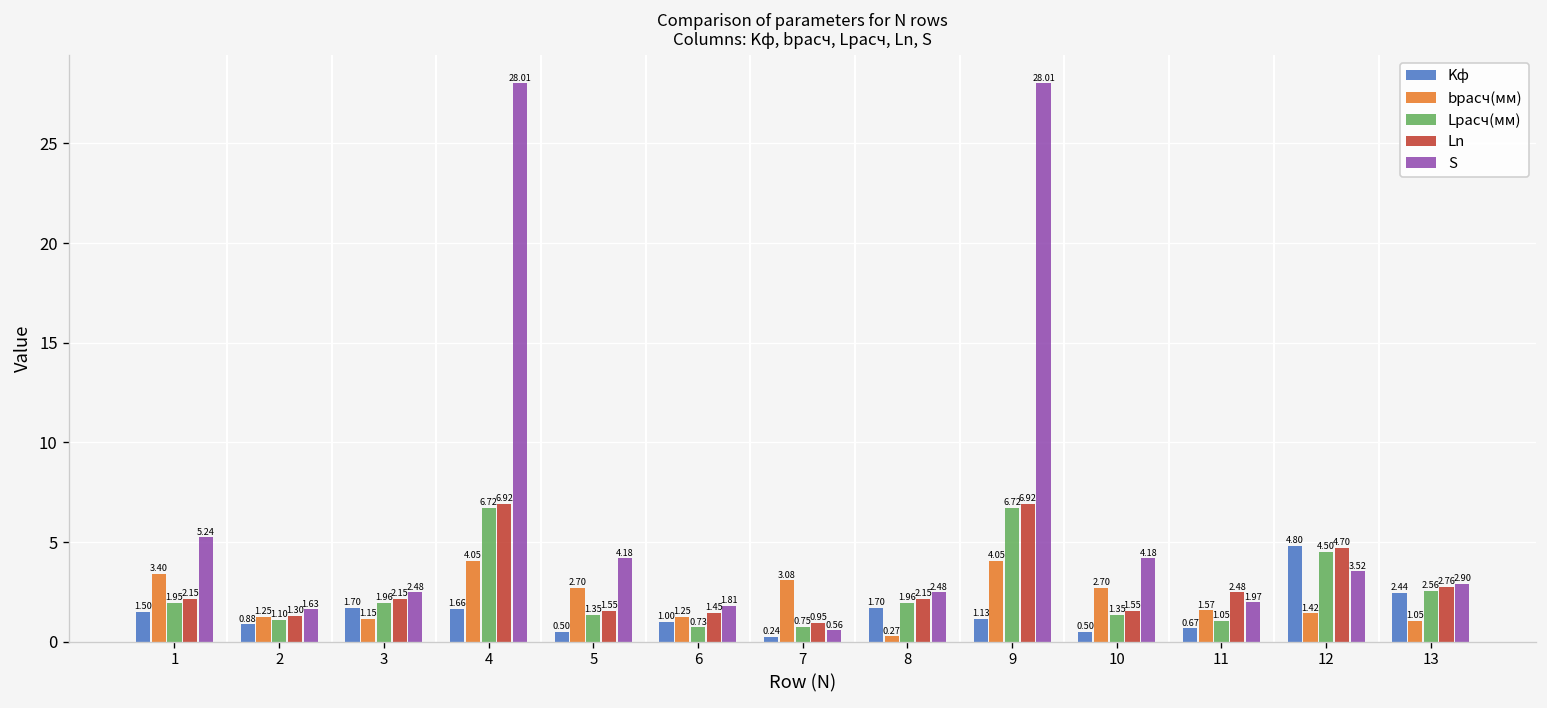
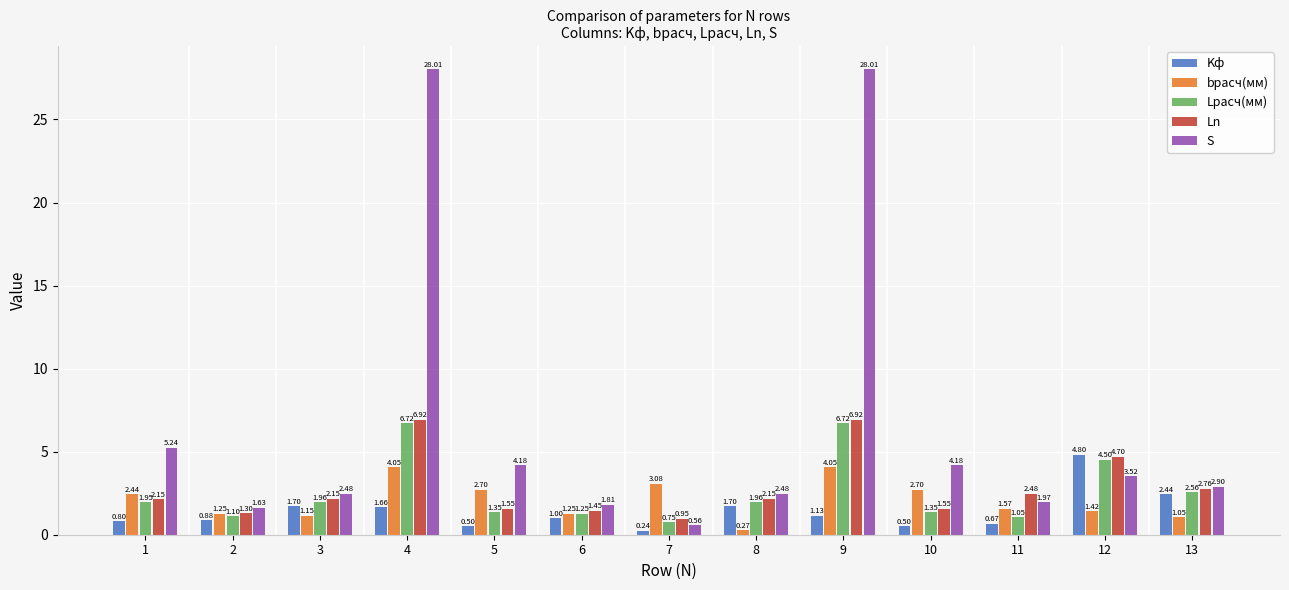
Kф, 1: 1.50 -> 0.80
bрасч(мм), 1: 3.40 -> 2.44
Lрасч(мм), 6: 0.73 -> 1.25
